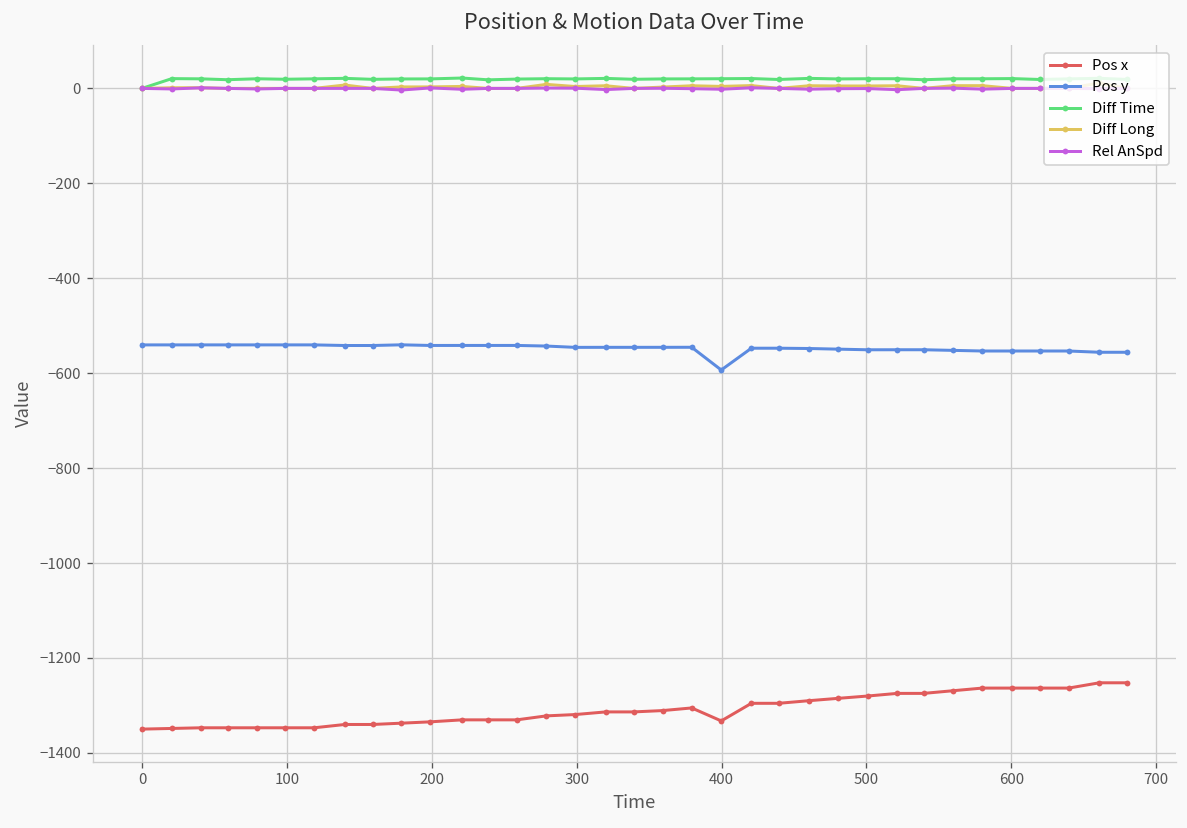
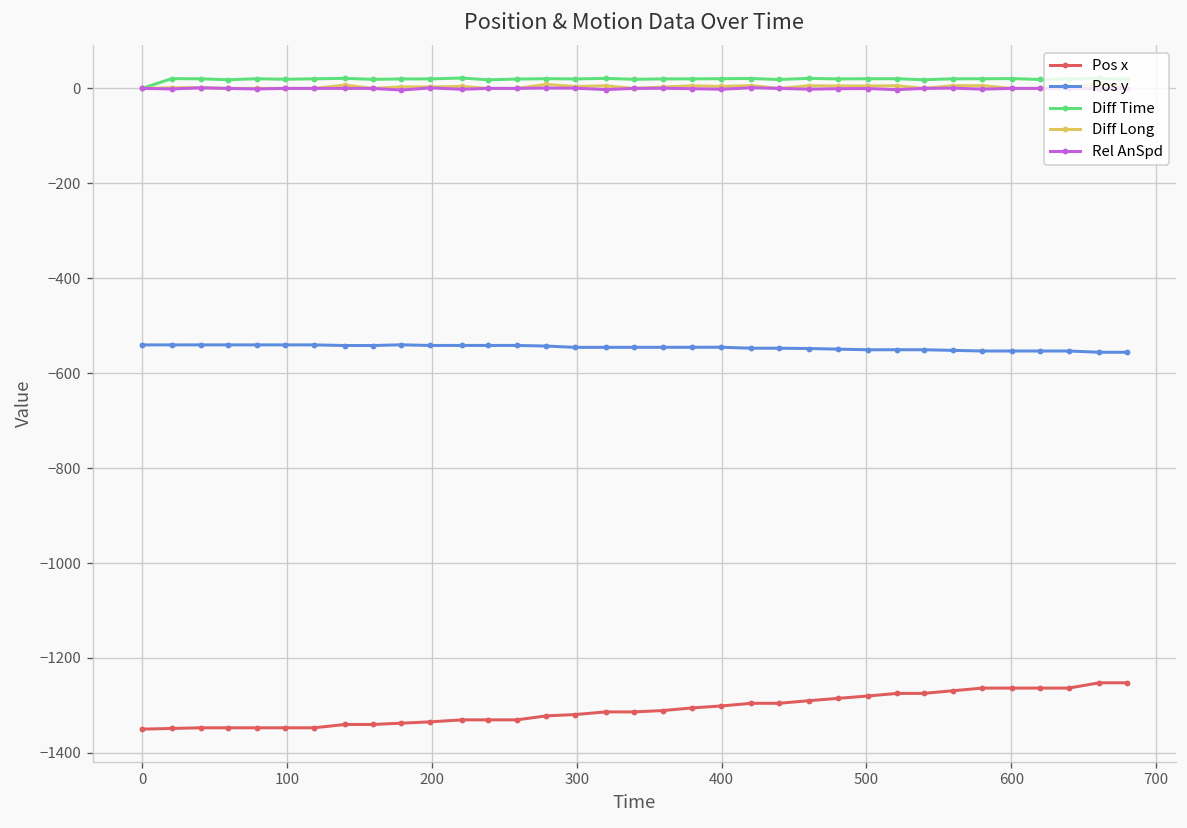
Pos x, 400: -1330 -> -1300
Pos y, 400: -590 -> -550
